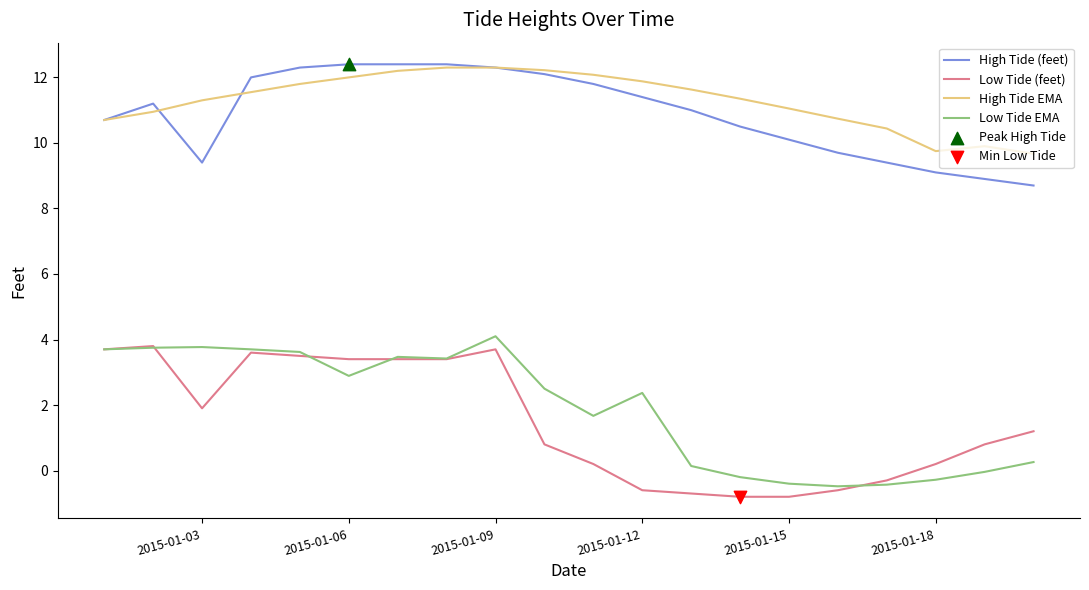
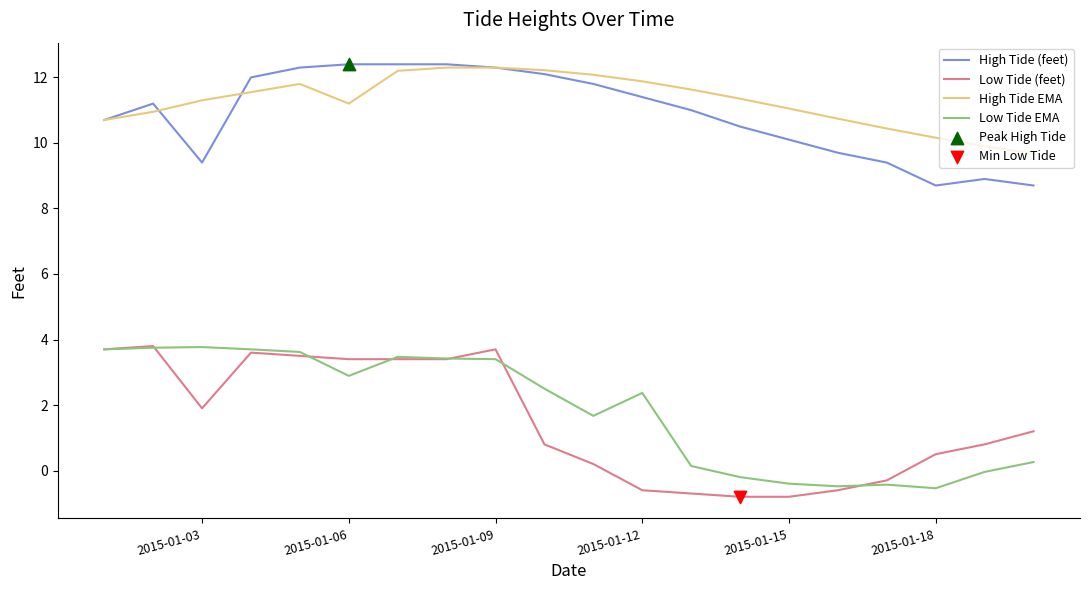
High Tide EMA, 2015-01-06: 12.0 -> 11.2
Low Tide EMA, 2015-01-09: 4.1 -> 3.4
High Tide (feet), 2015-01-18: 9.1 -> 8.7
Low Tide (feet), 2015-01-18: 0.2 -> 0.5
High Tide EMA, 2015-01-18: 9.8 -> 10.2
Low Tide EMA, 2015-01-18: -0.3 -> -0.5
